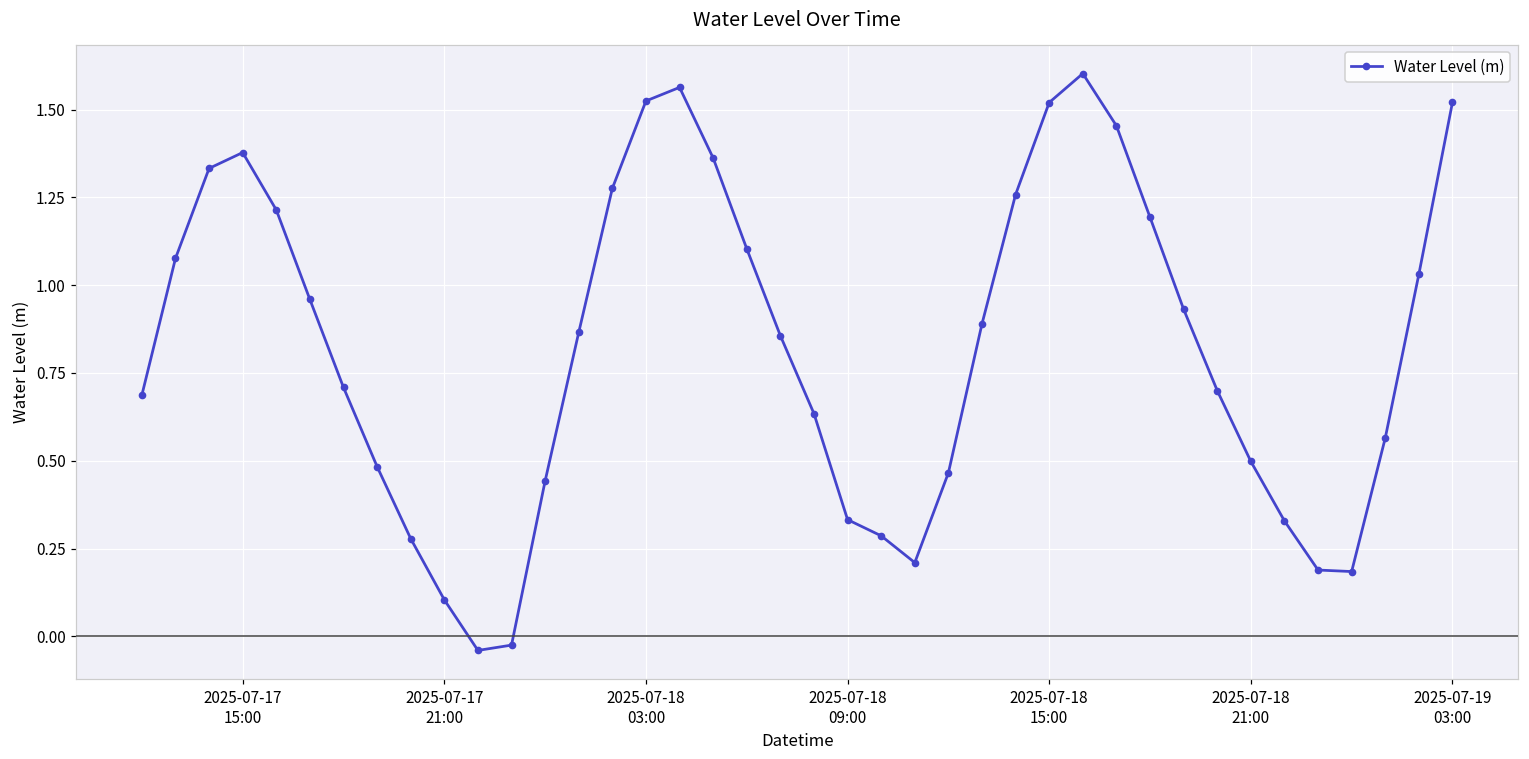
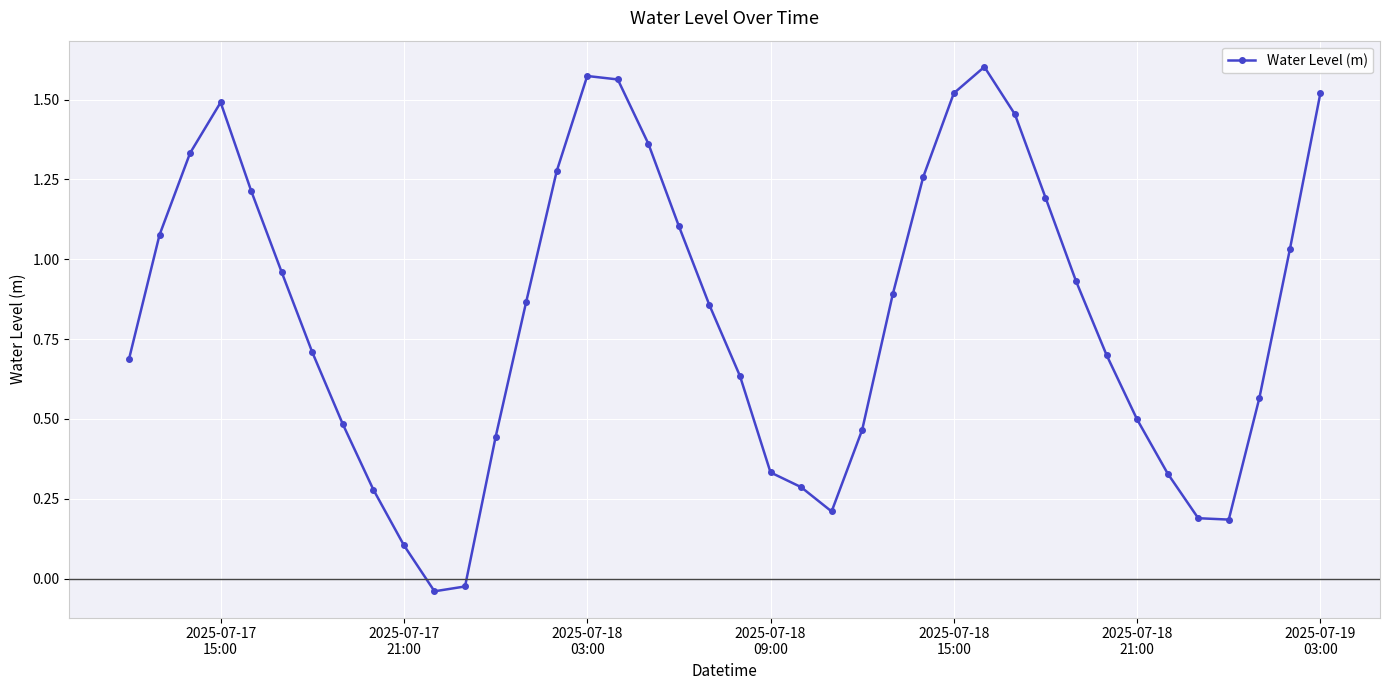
2025-07-17 15:00: 1.38 -> 1.49
2025-07-18 03:00: 1.52 -> 1.57
